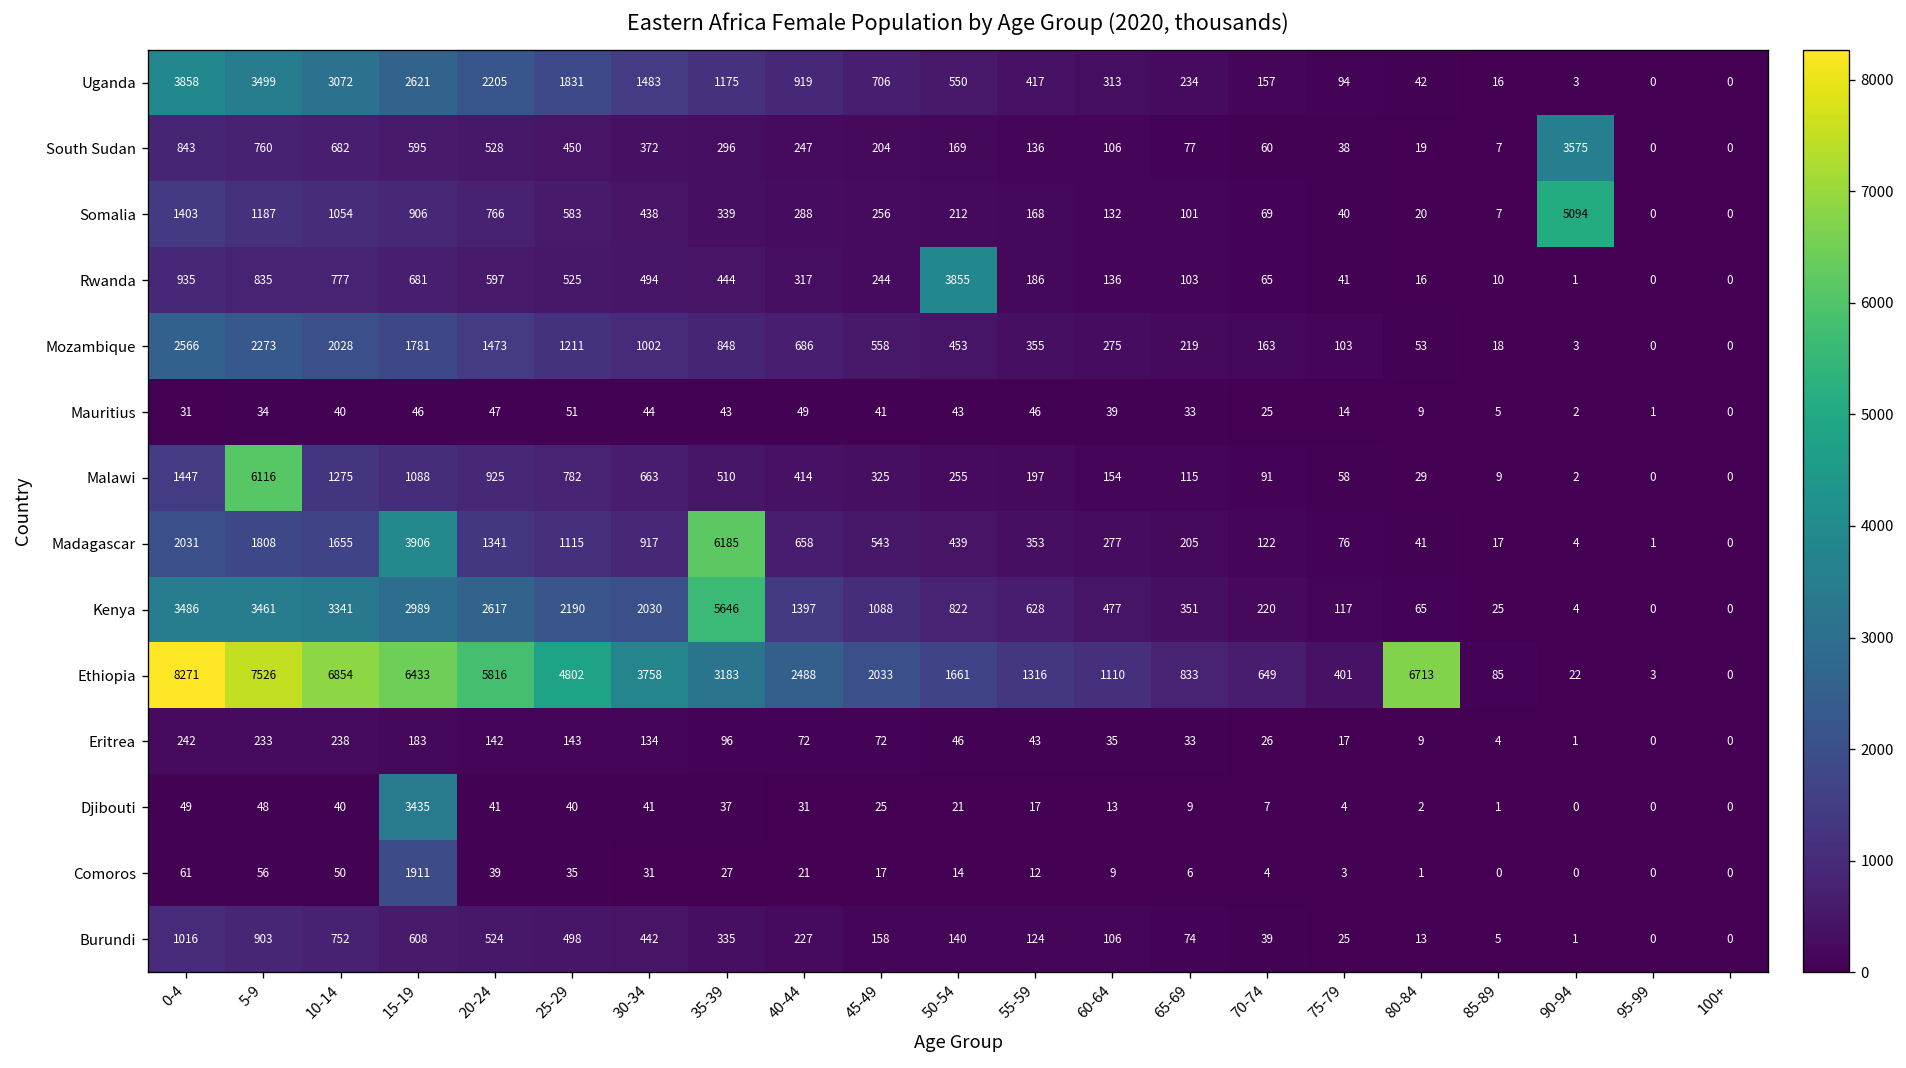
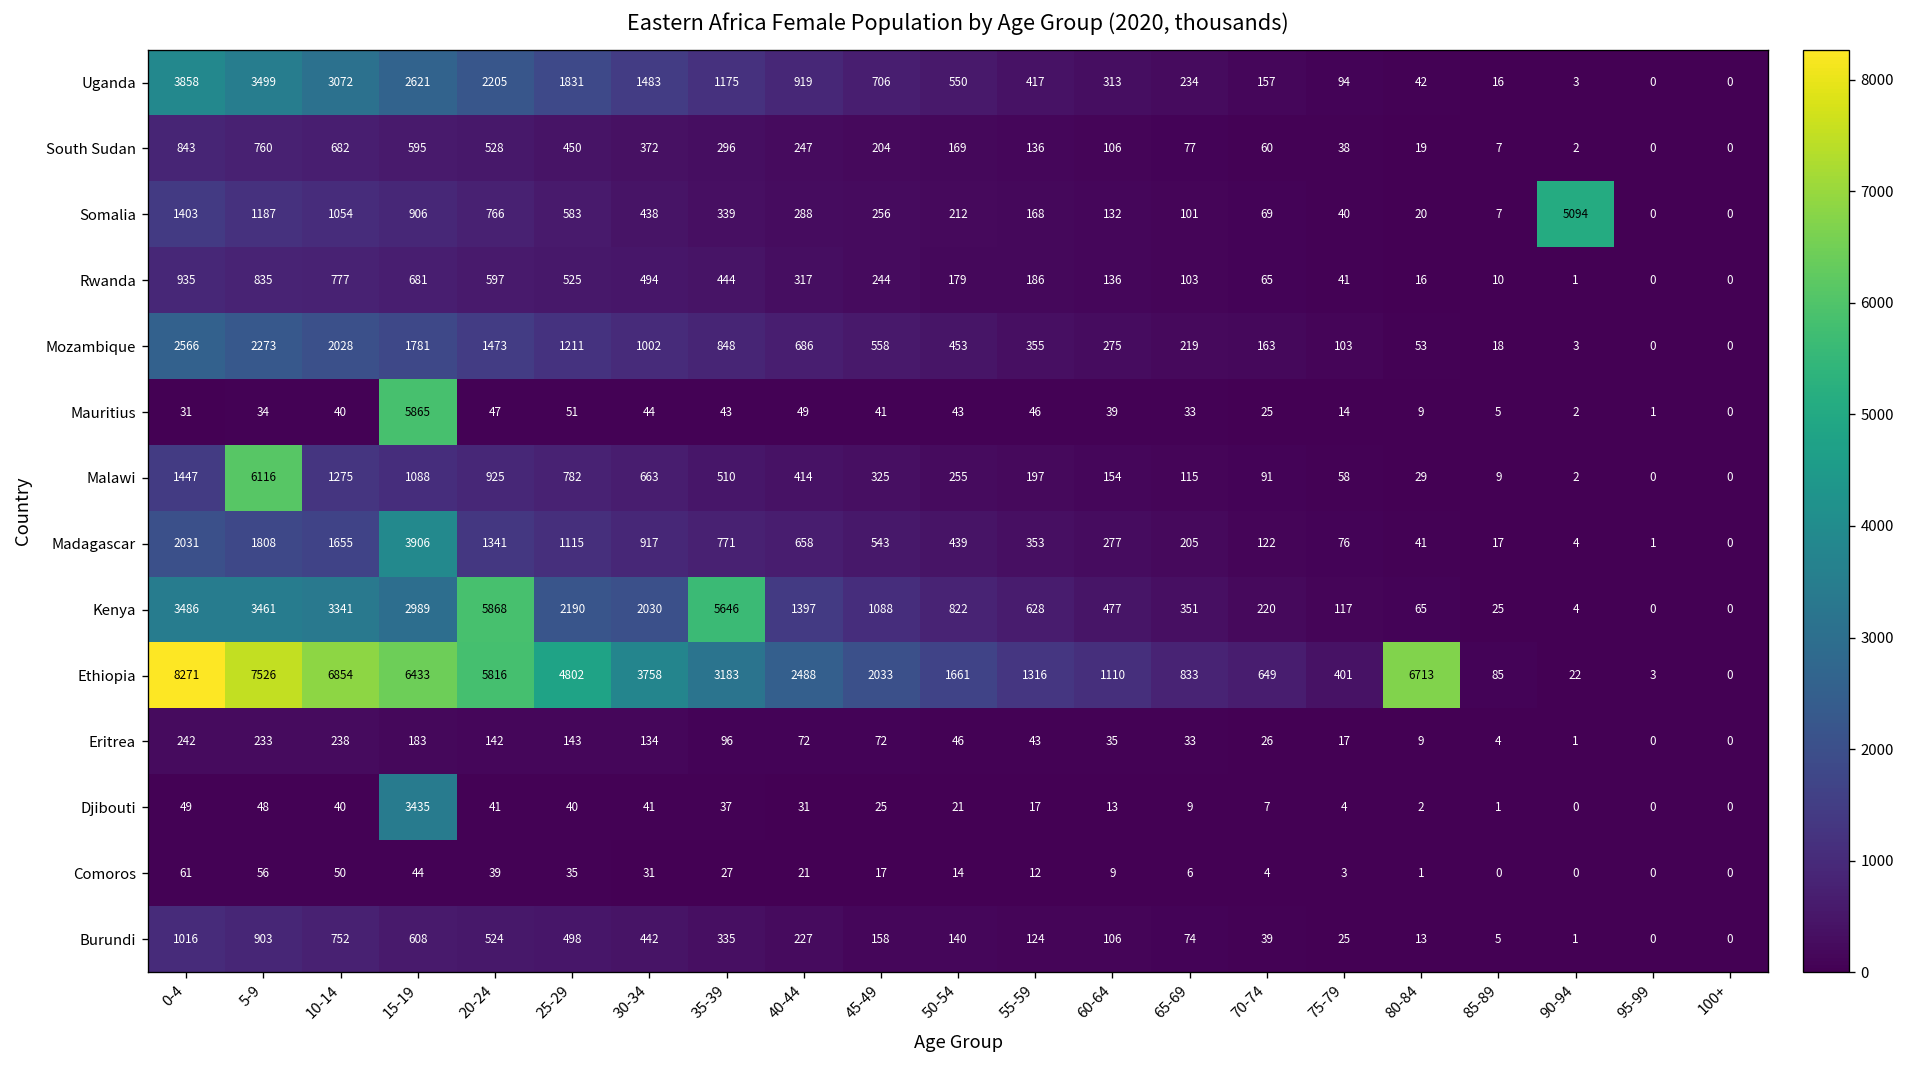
South Sudan, 90-94: 3575 -> 2
Rwanda, 50-54: 3855 -> 179
Mauritius, 15-19: 46 -> 5865
Madagascar, 35-39: 6185 -> 771
Kenya, 20-24: 2617 -> 5868
Comoros, 15-19: 1911 -> 44
